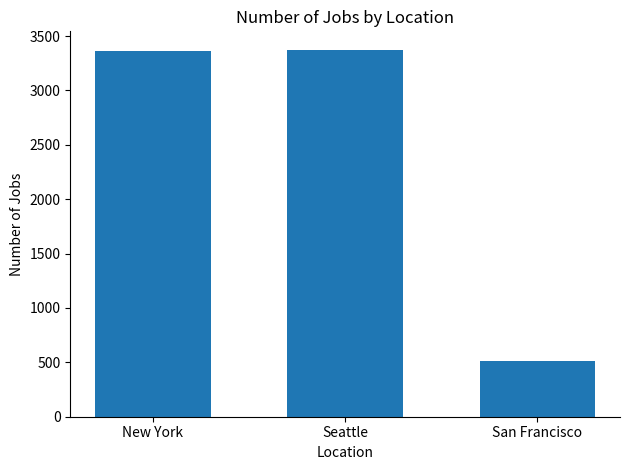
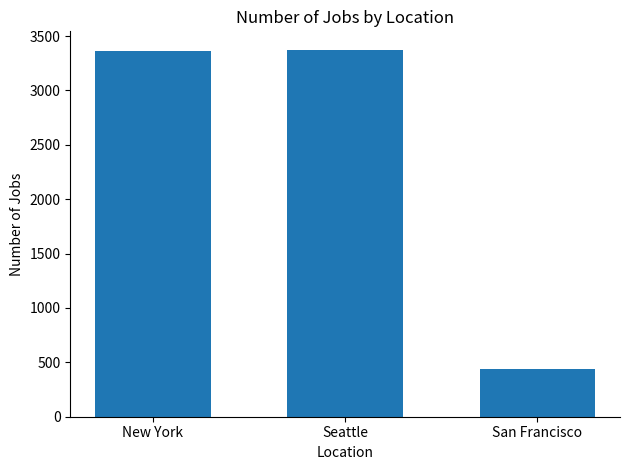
San Francisco: 510 -> 440
